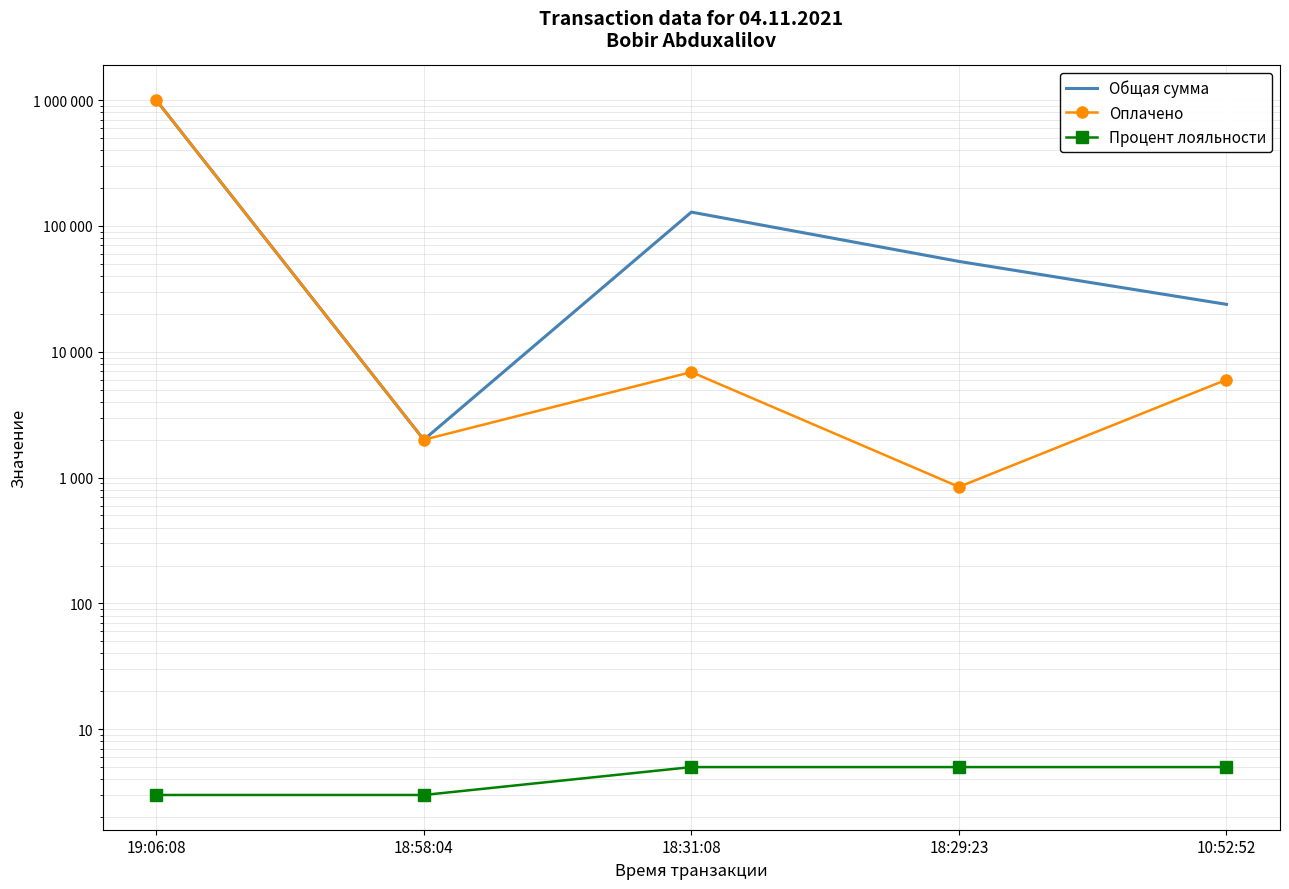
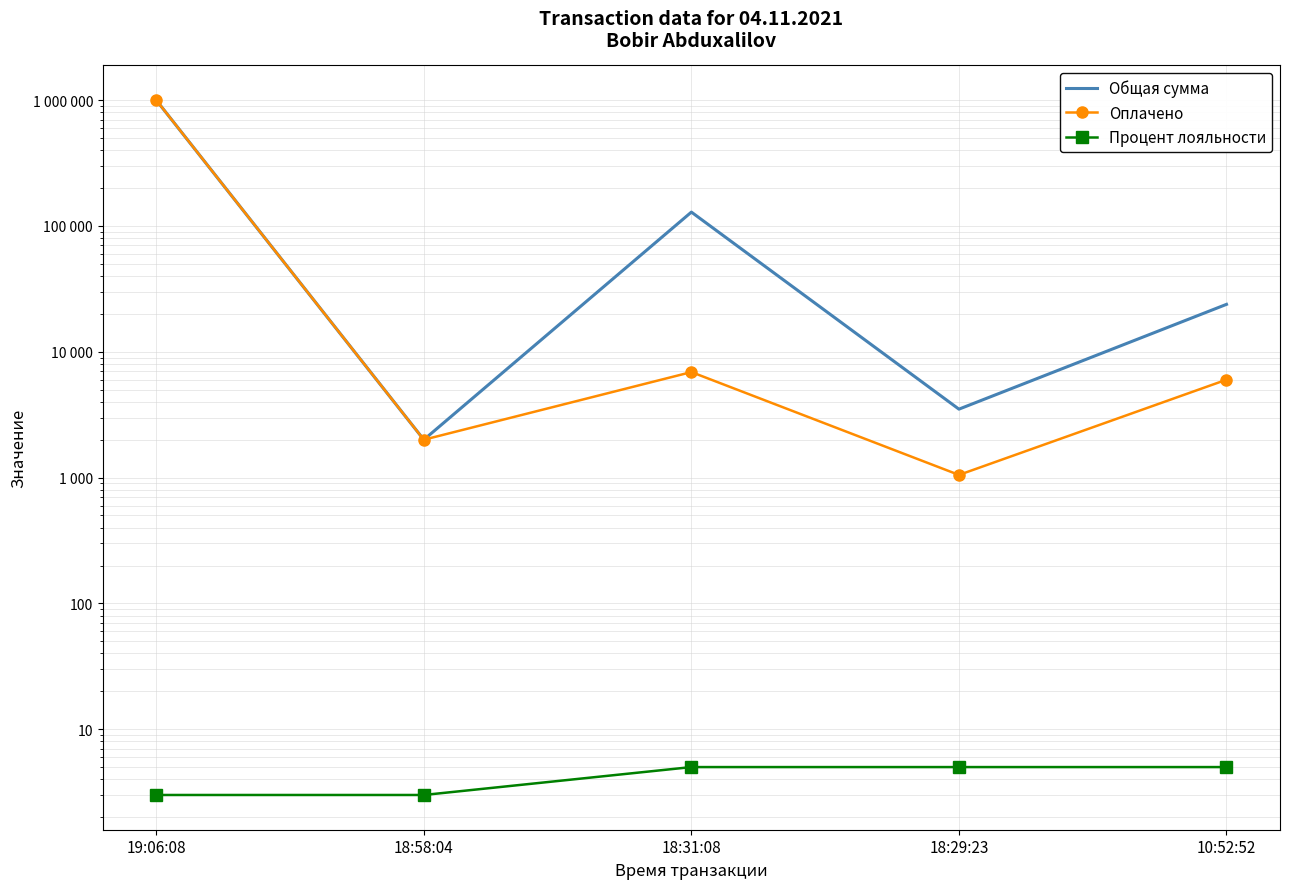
Общая сумма, 18:29:23: 52000 -> 3500
Оплачено, 18:29:23: 800 -> 1100
